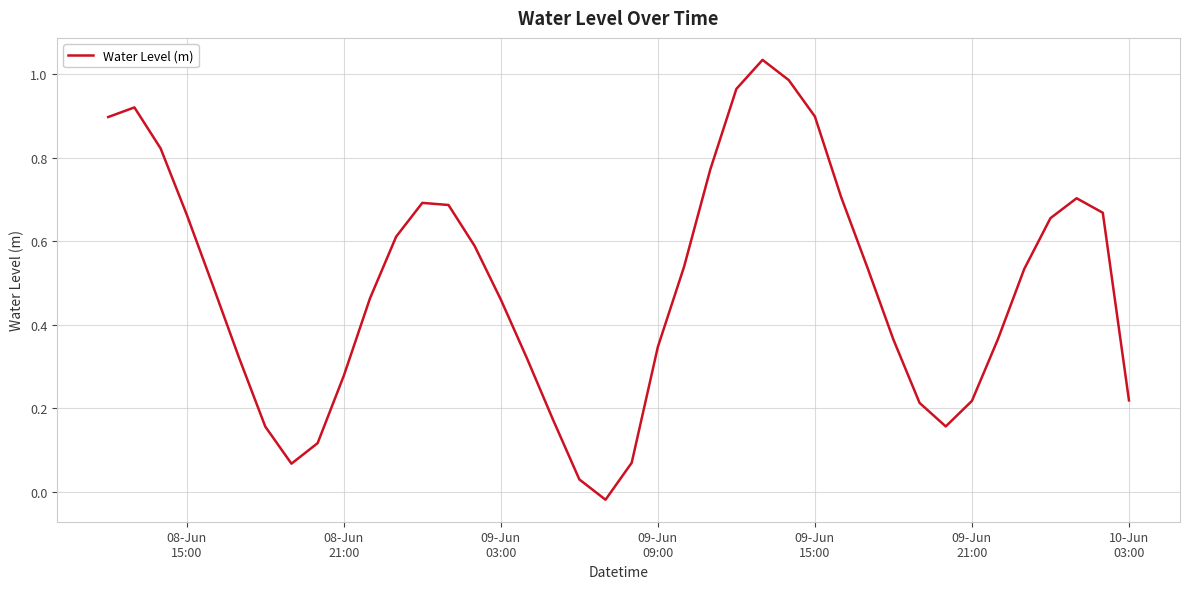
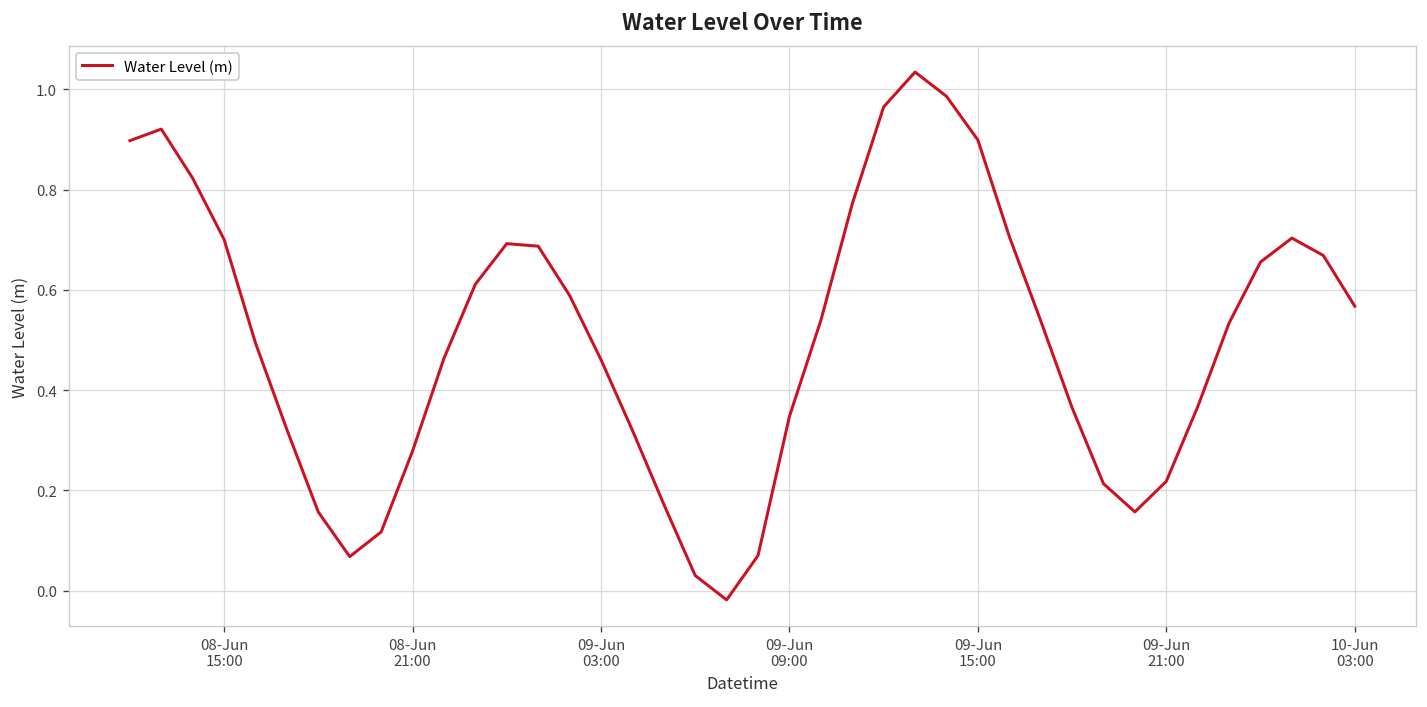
08-Jun 15:00: 0.66 -> 0.70
10-Jun 03:00: 0.22 -> 0.57
